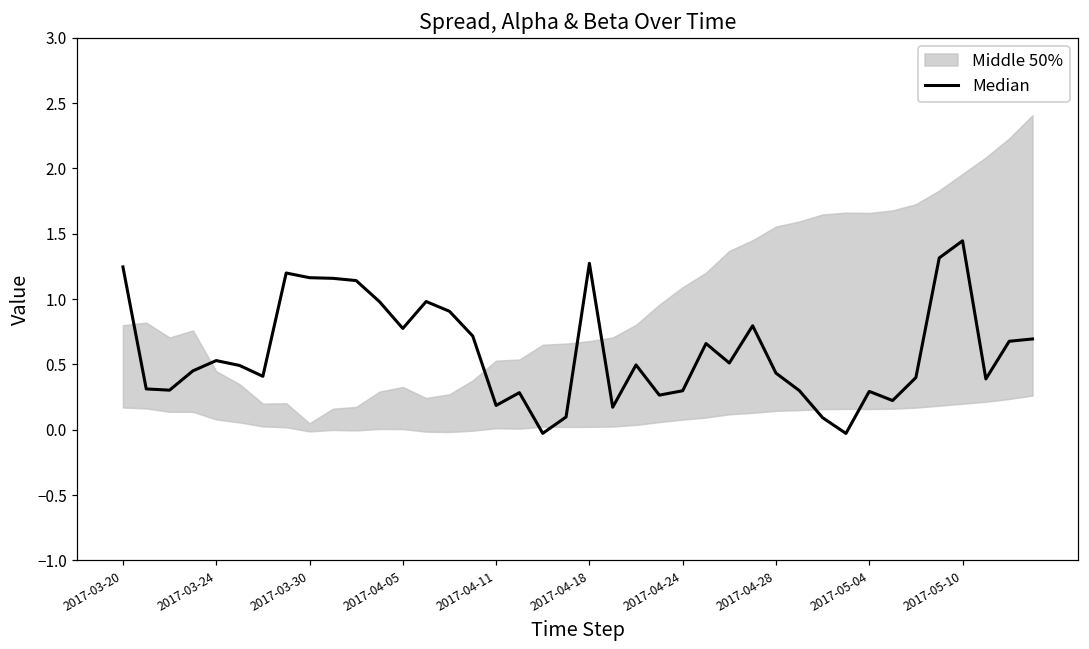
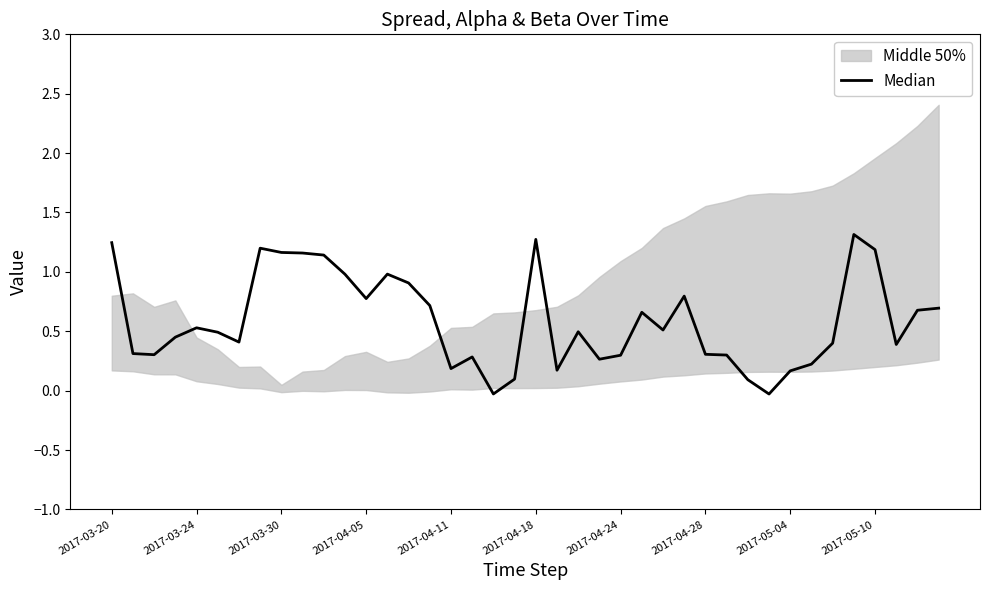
Median, 2017-04-28: 0.43 -> 0.31
Median, 2017-05-04: 0.29 -> 0.17
Median, 2017-05-10: 1.45 -> 1.19
